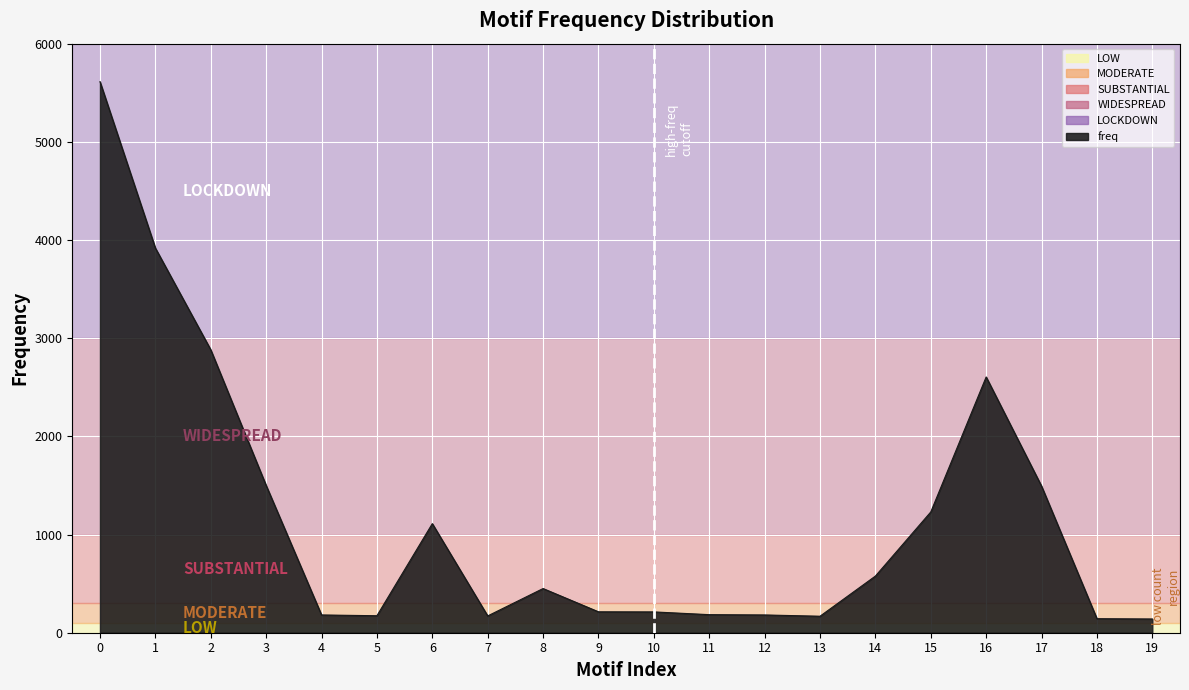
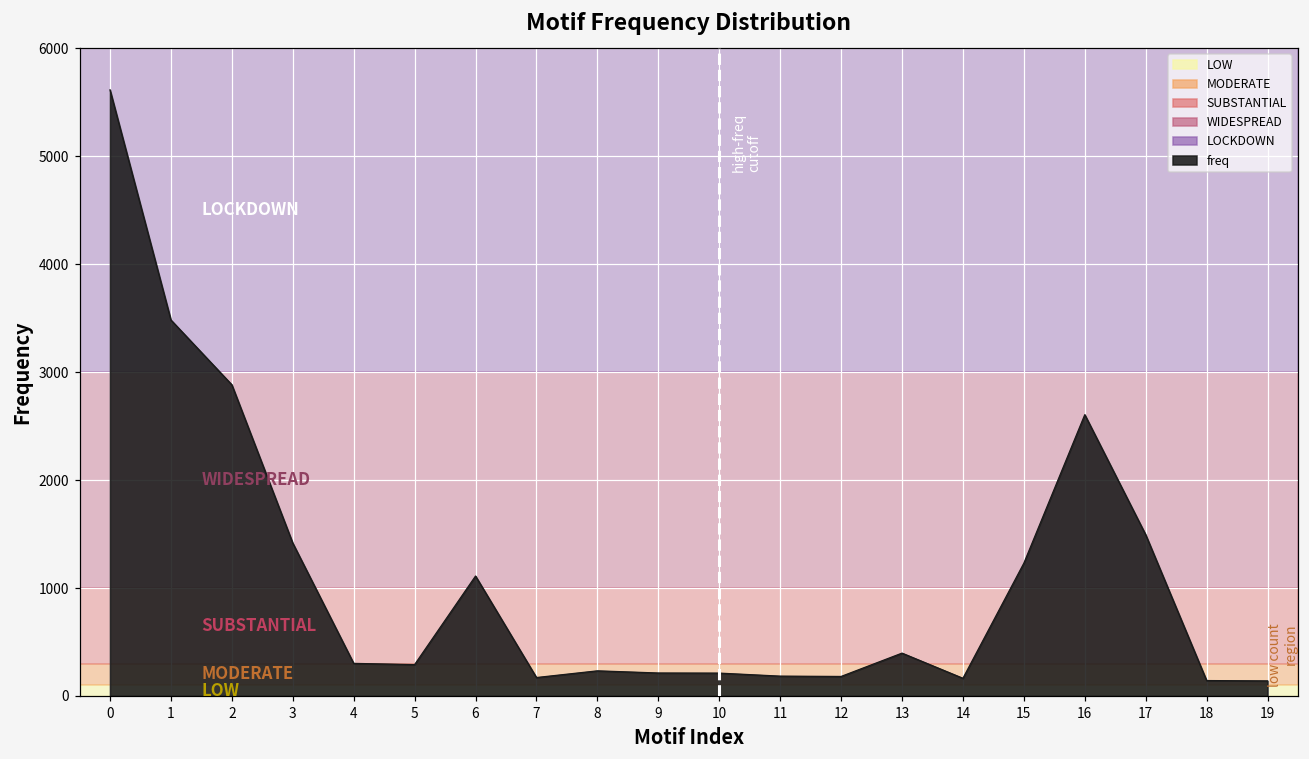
1: 3900 -> 3500
3: 1500 -> 1400
4: 200 -> 300
5: 200 -> 300
8: 500 -> 200
13: 200 -> 400
14: 600 -> 200
